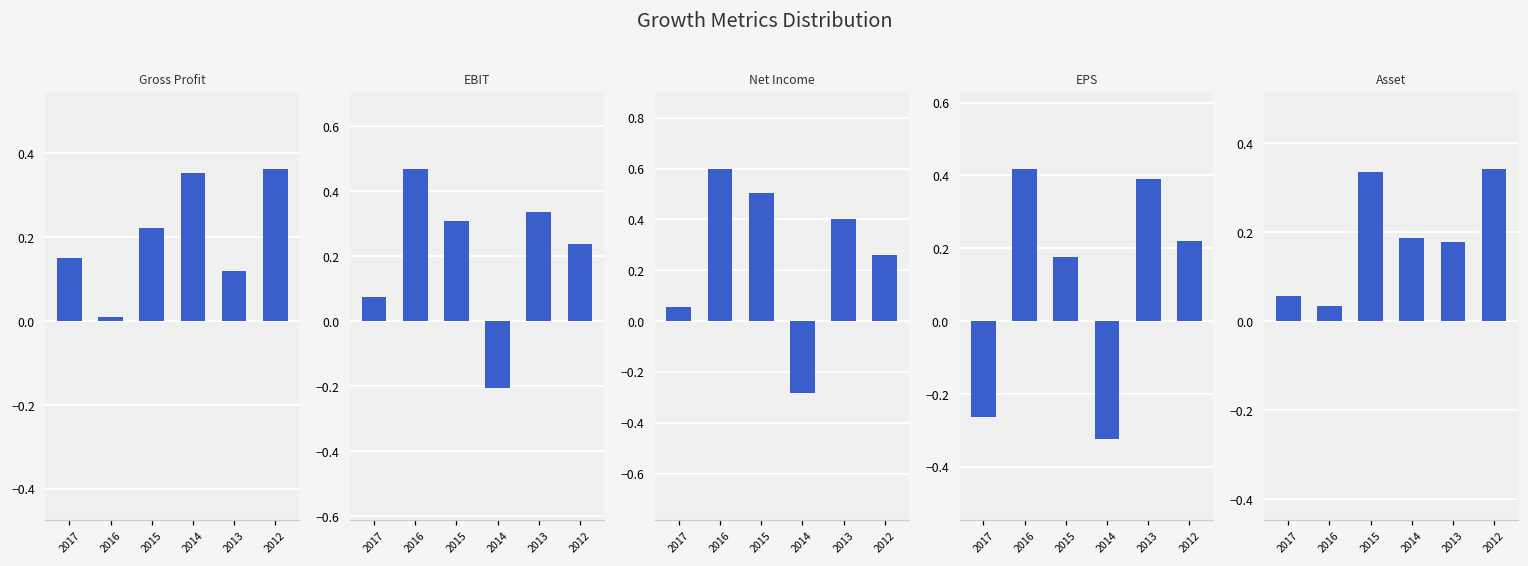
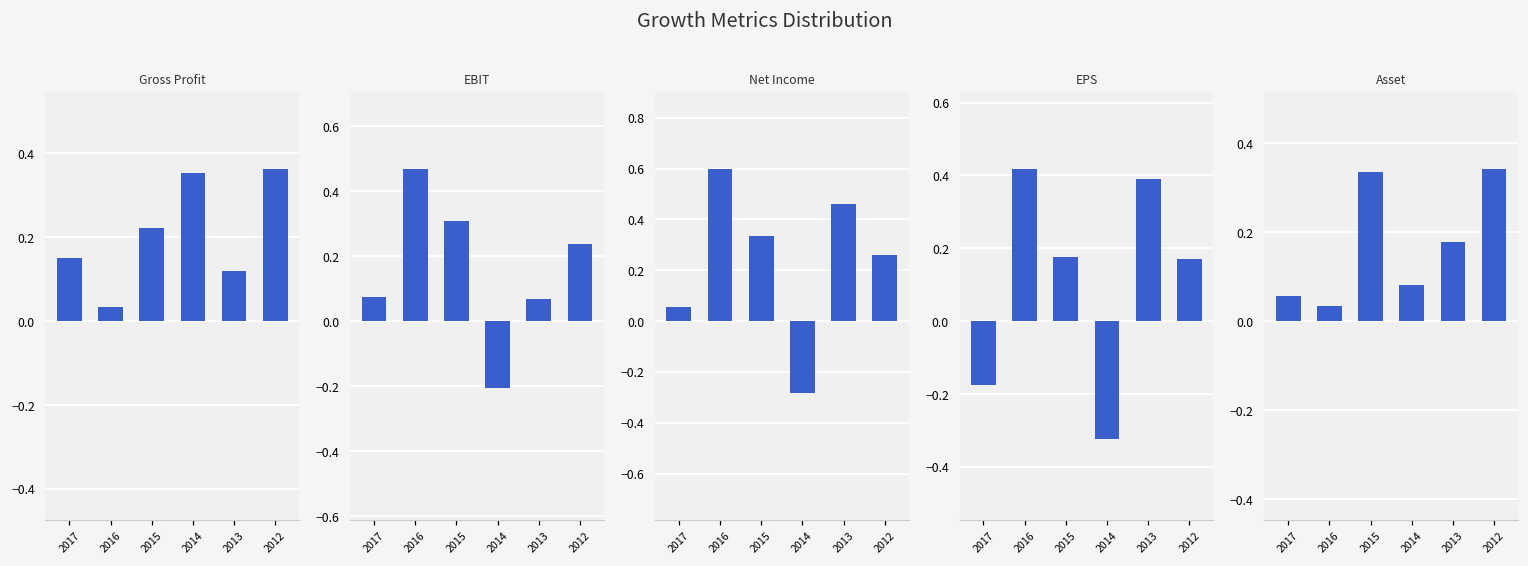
Gross Profit, 2016: 0.01 -> 0.03
EBIT, 2013: 0.34 -> 0.07
Net Income, 2015: 0.50 -> 0.33
Net Income, 2013: 0.40 -> 0.46
EPS, 2017: -0.26 -> -0.18
EPS, 2012: 0.22 -> 0.17
Asset, 2014: 0.19 -> 0.08
